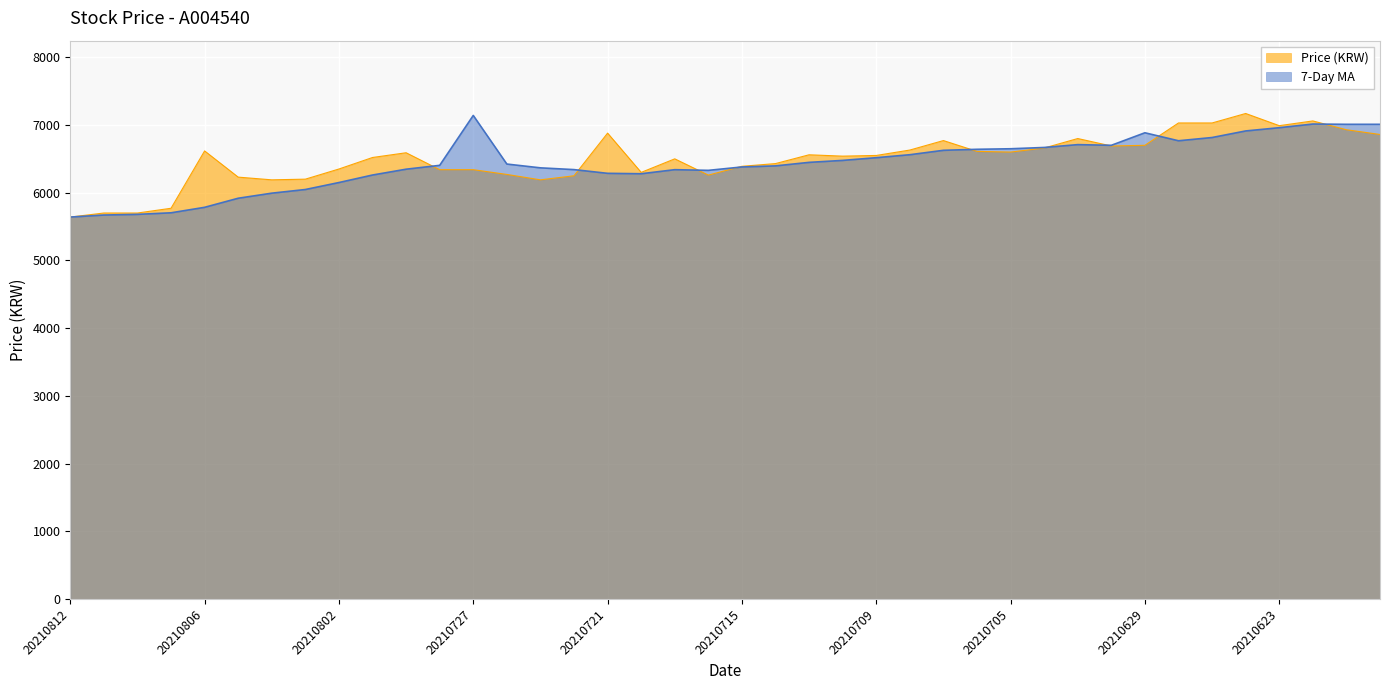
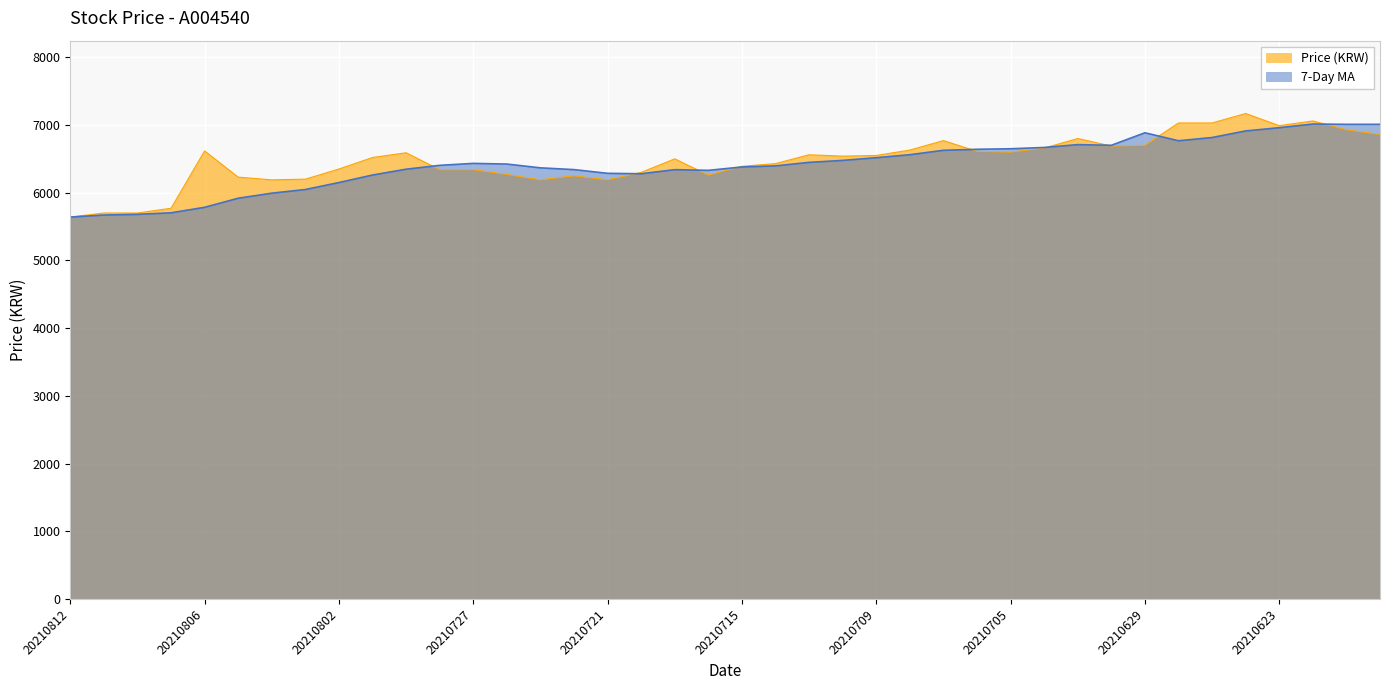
7-Day MA, 20210727: 7100 -> 6400
Price (KRW), 20210721: 6900 -> 6200
